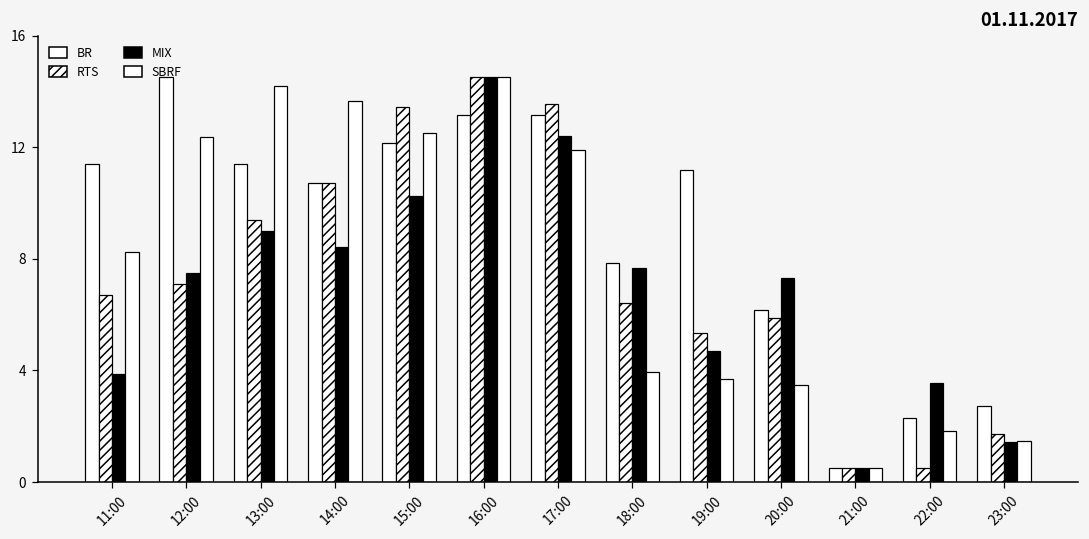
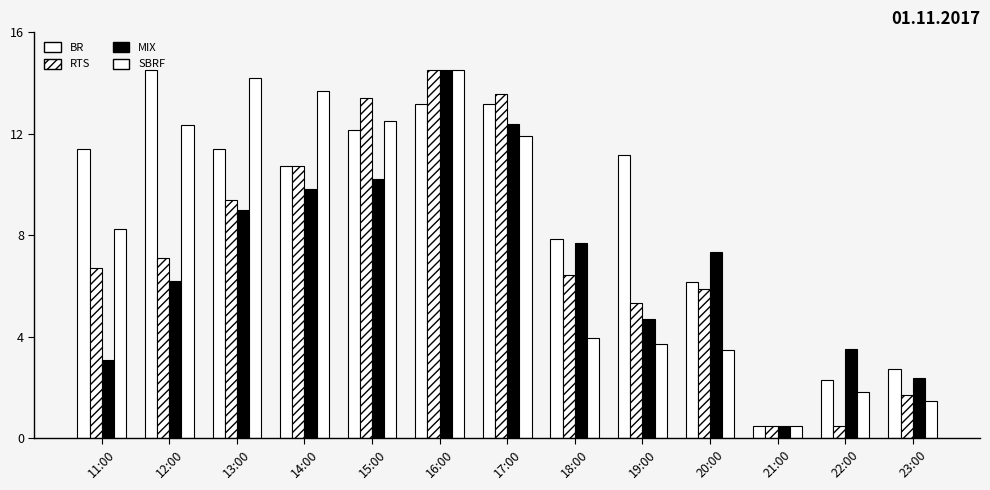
MIX, 11:00: 3.9 -> 3.1
MIX, 12:00: 7.5 -> 6.2
MIX, 14:00: 8.4 -> 9.8
MIX, 23:00: 1.4 -> 2.4
